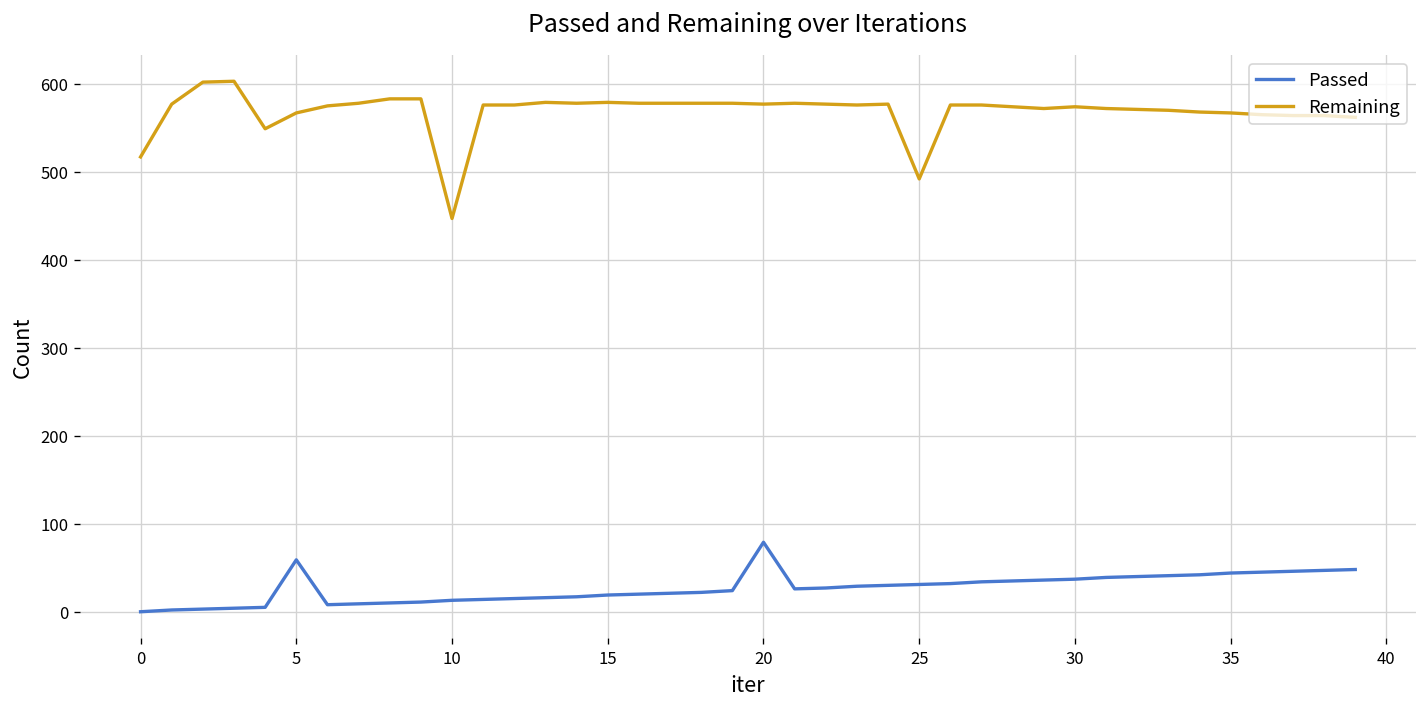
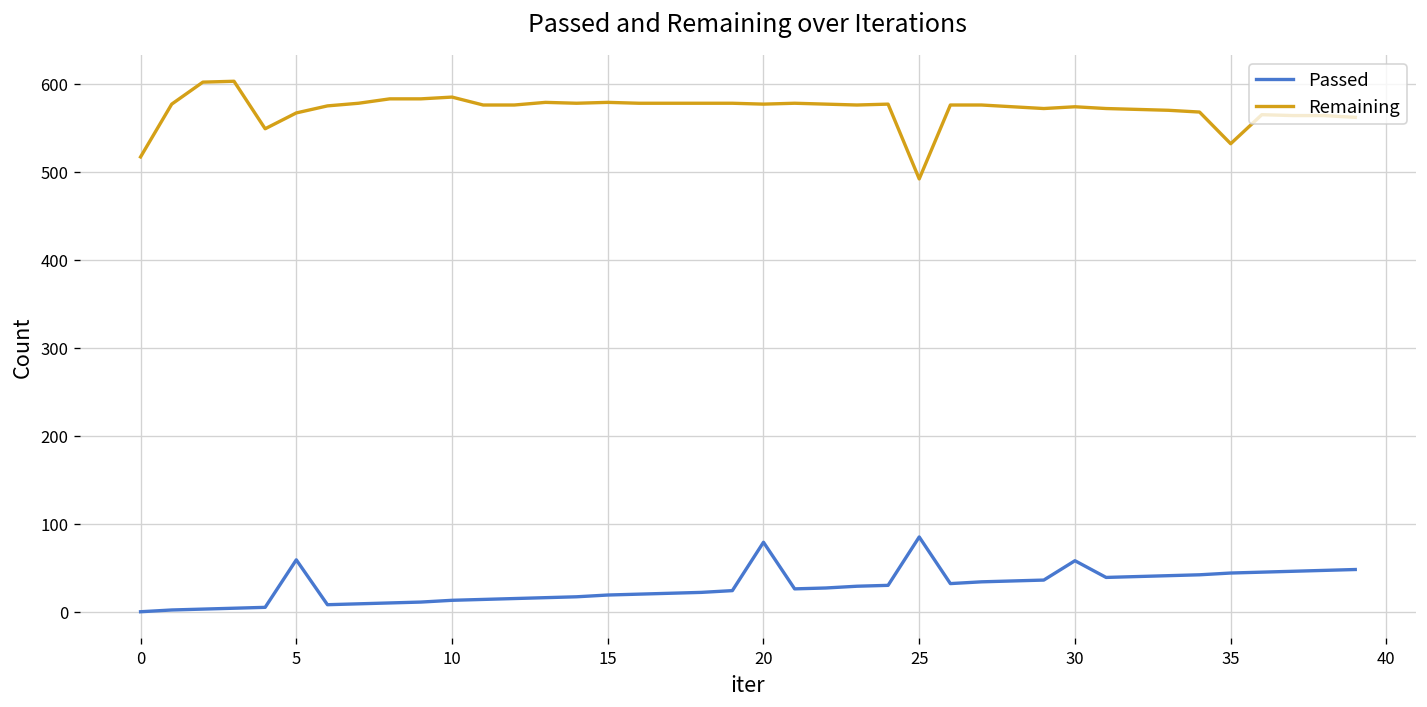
Remaining, 10: 450 -> 590
Passed, 25: 30 -> 90
Passed, 30: 40 -> 60
Remaining, 35: 570 -> 530
